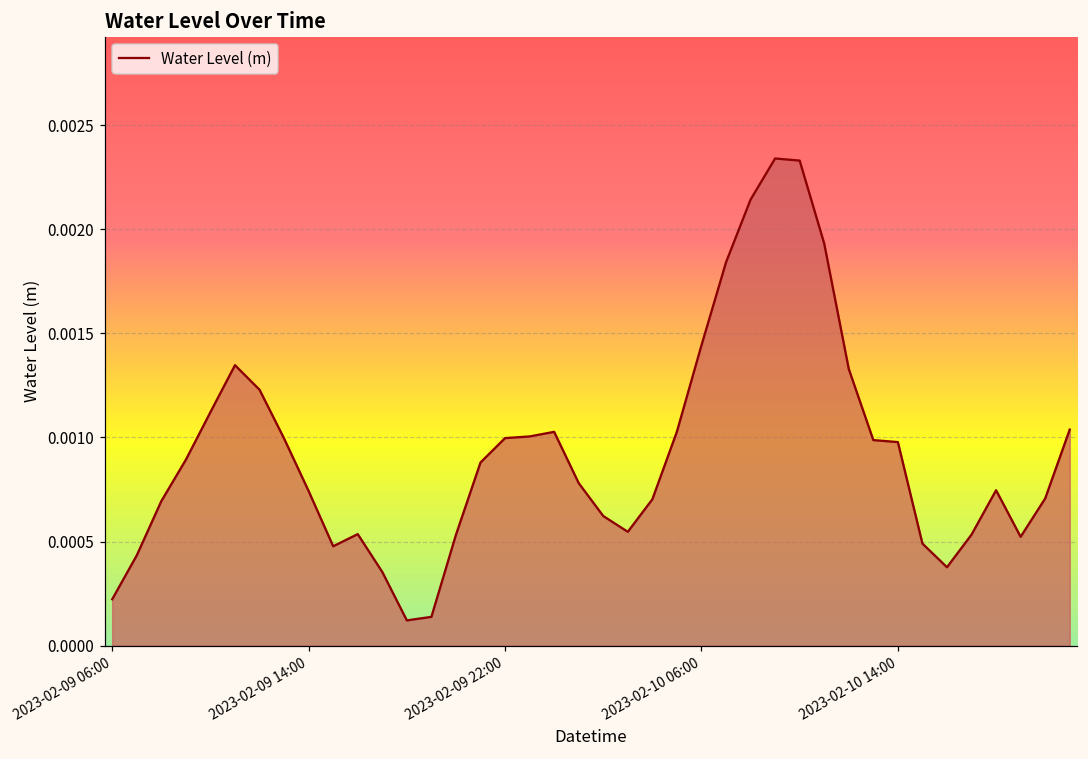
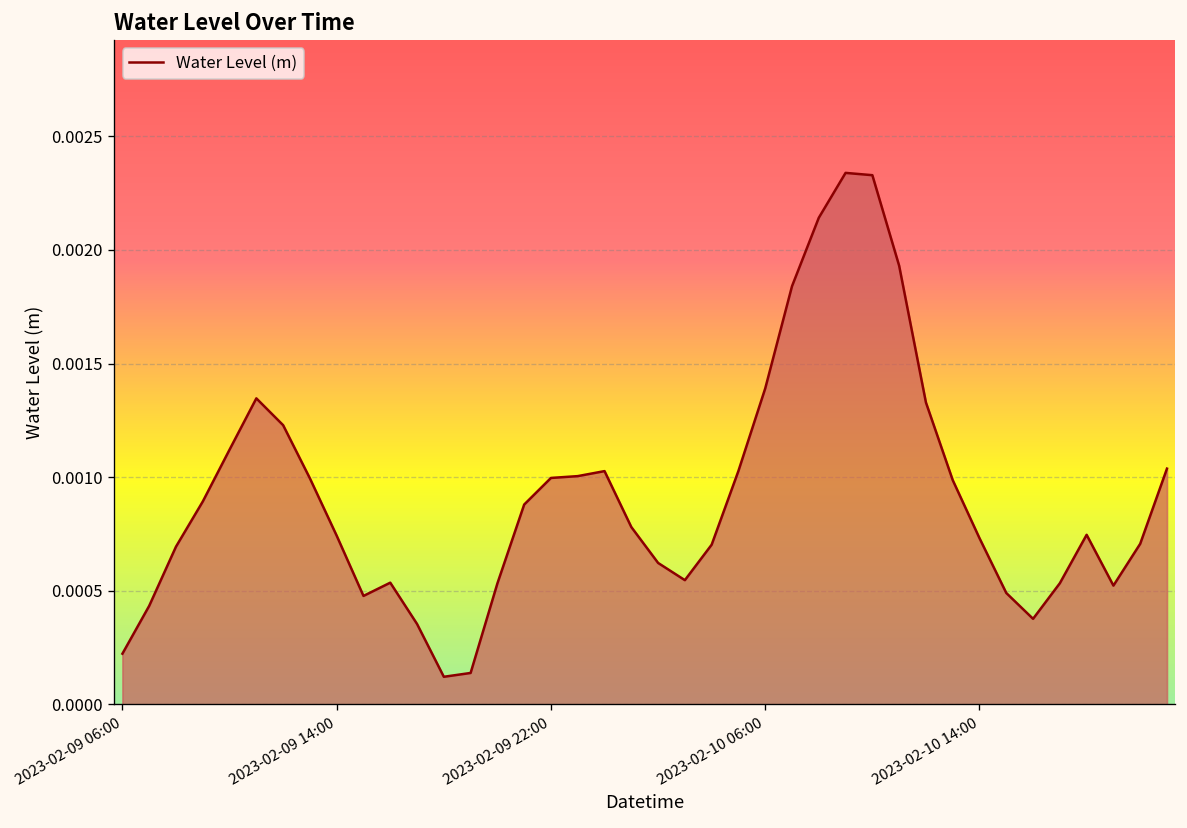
2023-02-10 06:00: 0.00144 -> 0.00139
2023-02-10 14:00: 0.00098 -> 0.00073
